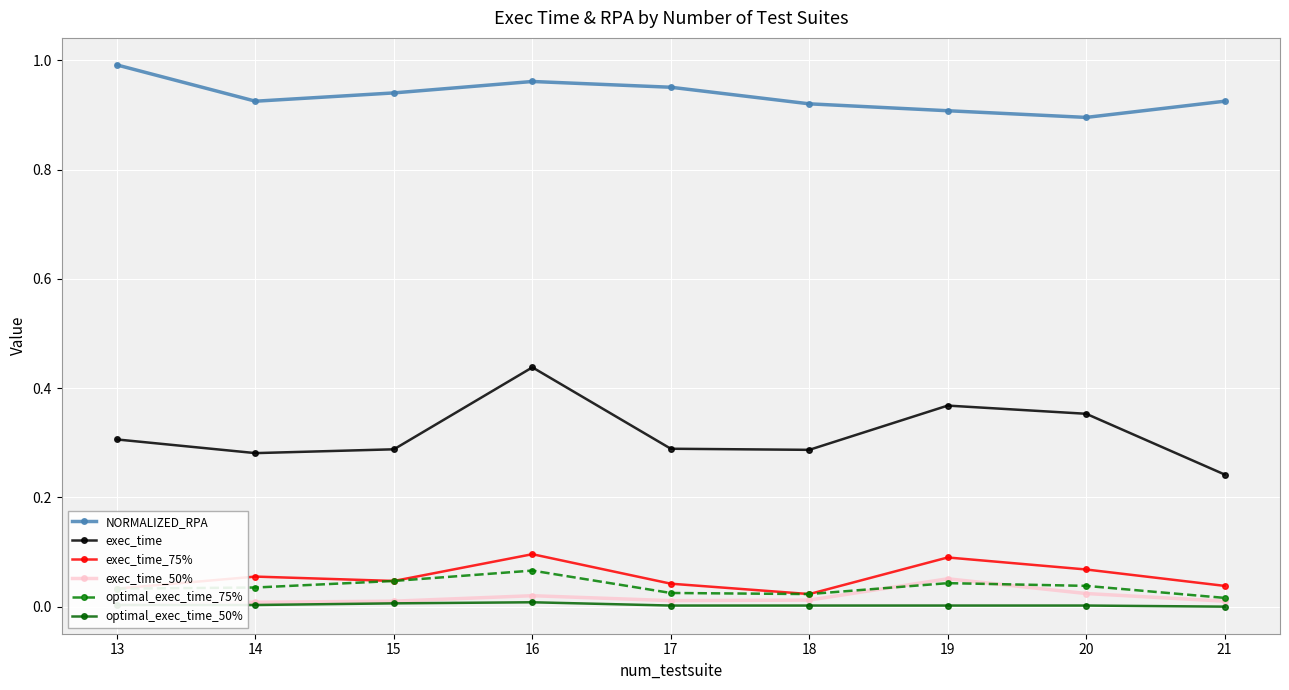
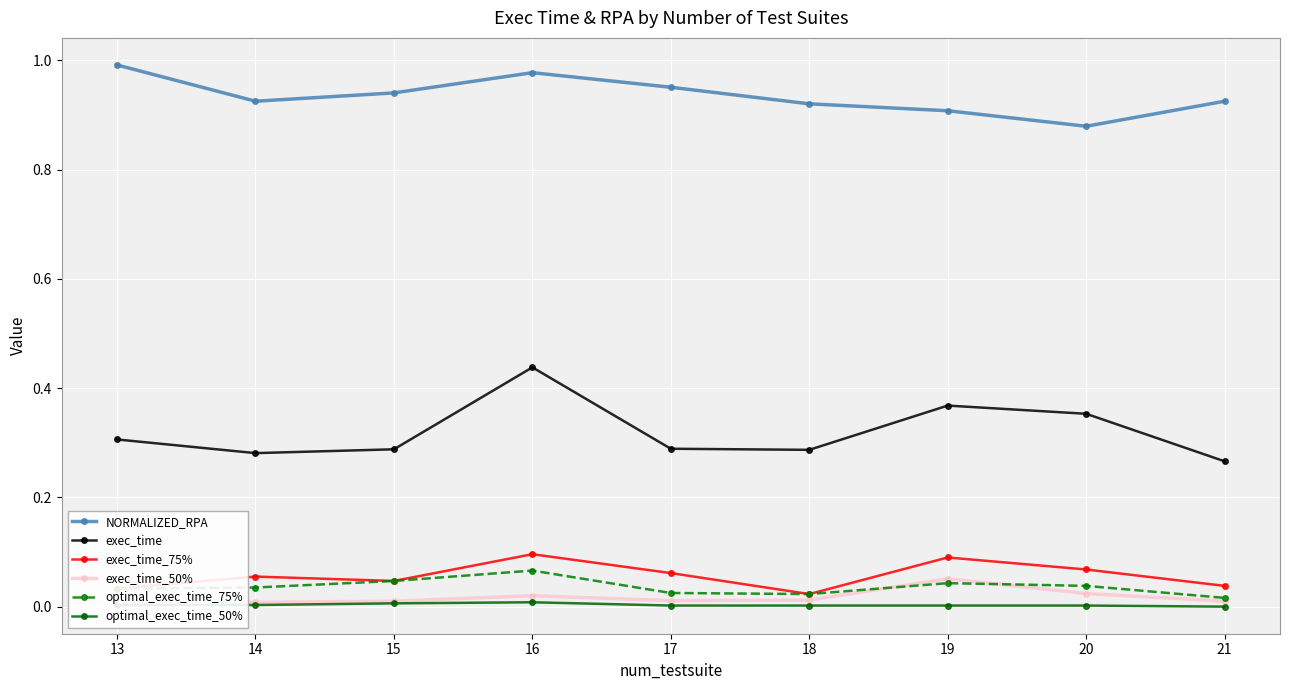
NORMALIZED_RPA, 16: 0.96 -> 0.98
exec_time_75%, 17: 0.04 -> 0.06
NORMALIZED_RPA, 20: 0.90 -> 0.88
exec_time, 21: 0.24 -> 0.27
